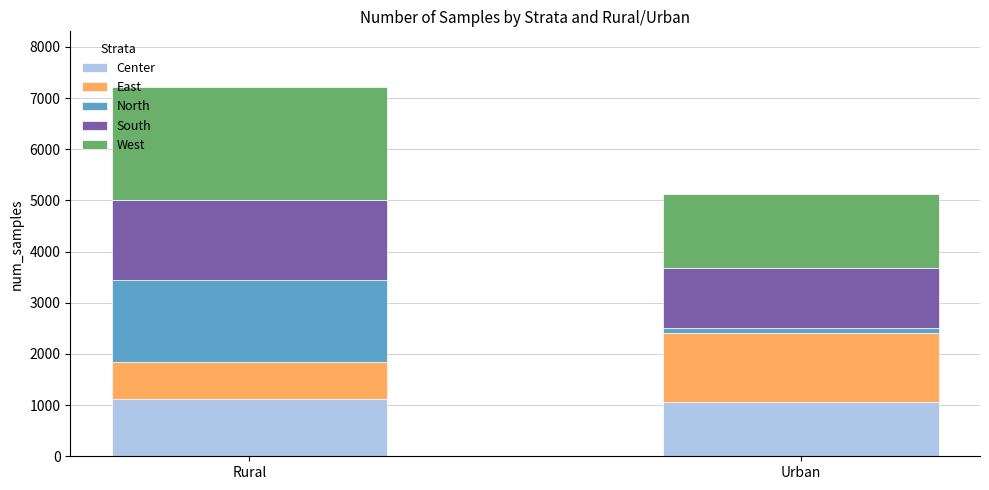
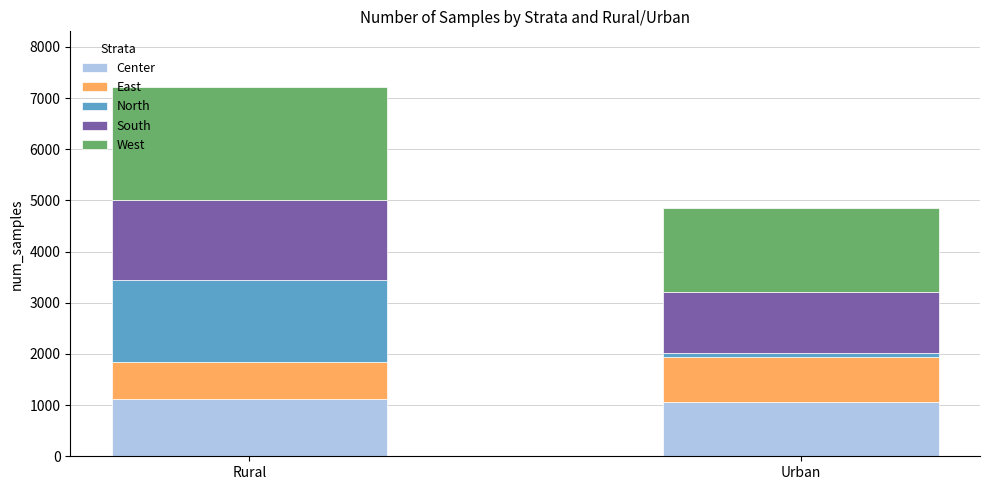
East, Urban: 1400 -> 900
West, Urban: 1500 -> 1600
